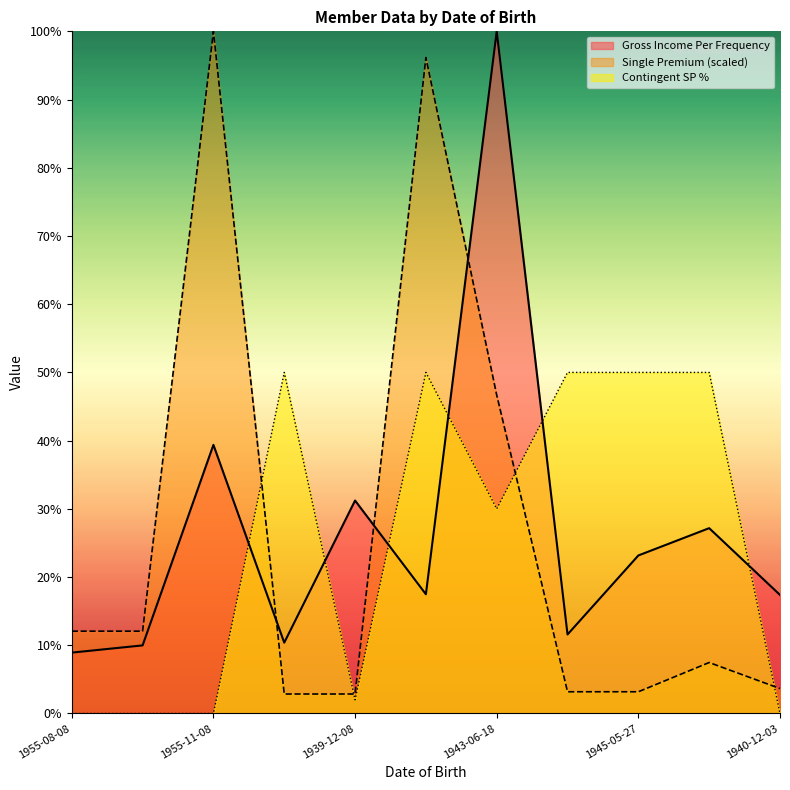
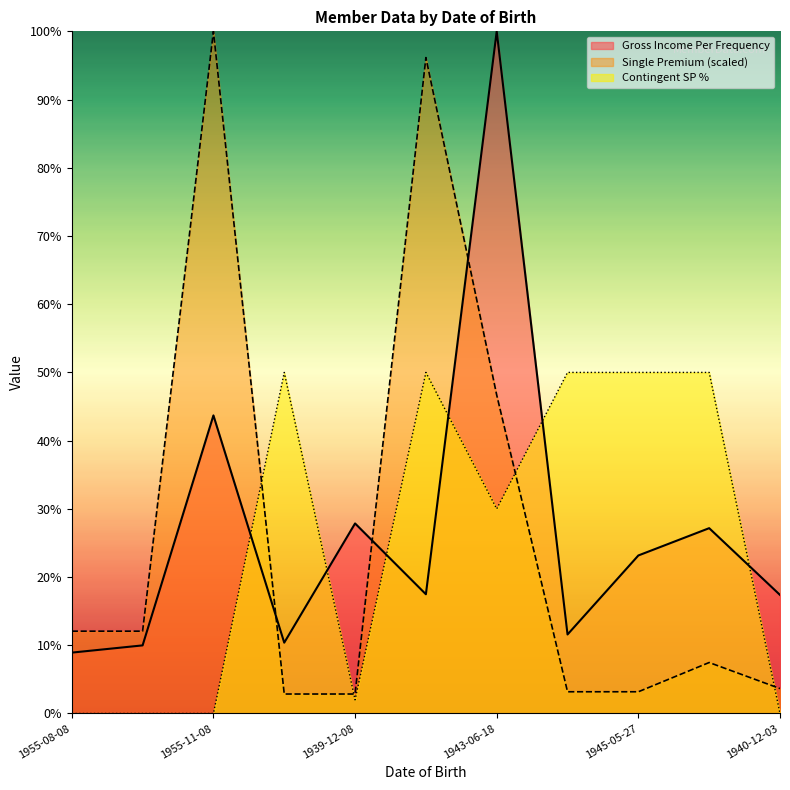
Gross Income Per Frequency, 1955-11-08: 39% -> 44%
Gross Income Per Frequency, 1939-12-08: 31% -> 28%
